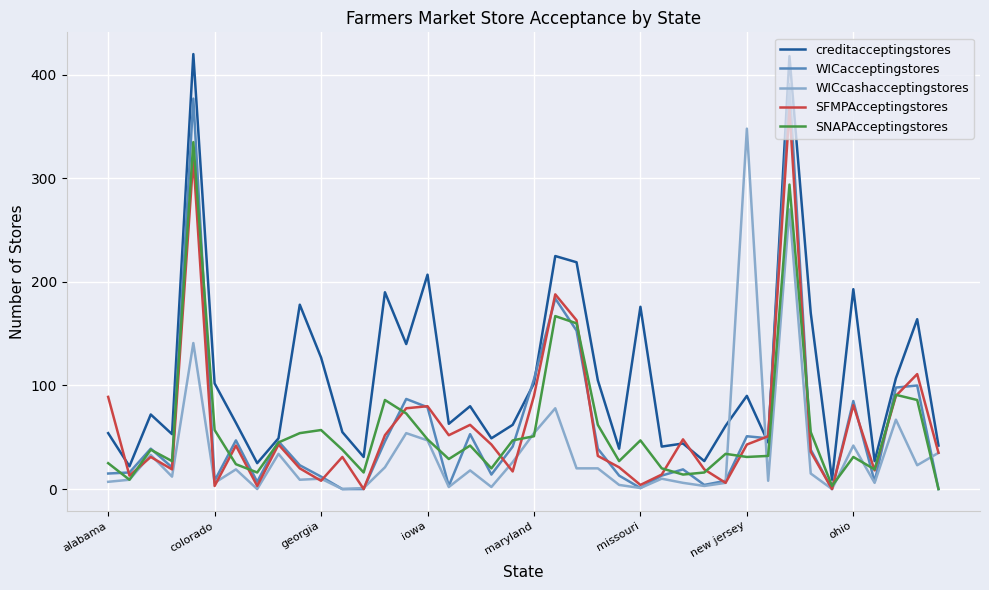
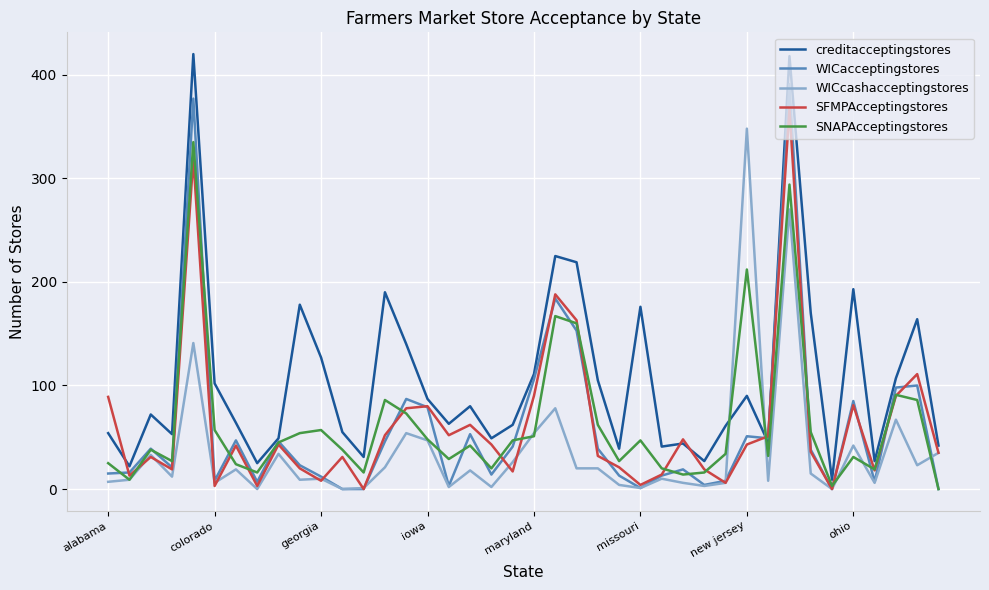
creditacceptingstores, iowa: 207 -> 87
creditacceptingstores, maryland: 102 -> 111
SNAPAcceptingstores, new jersey: 31 -> 212
